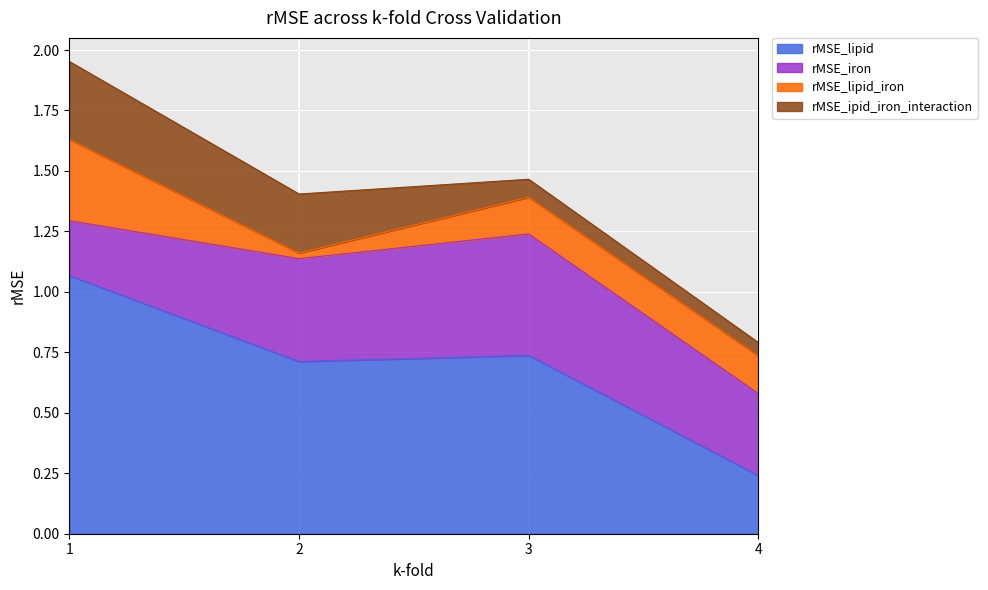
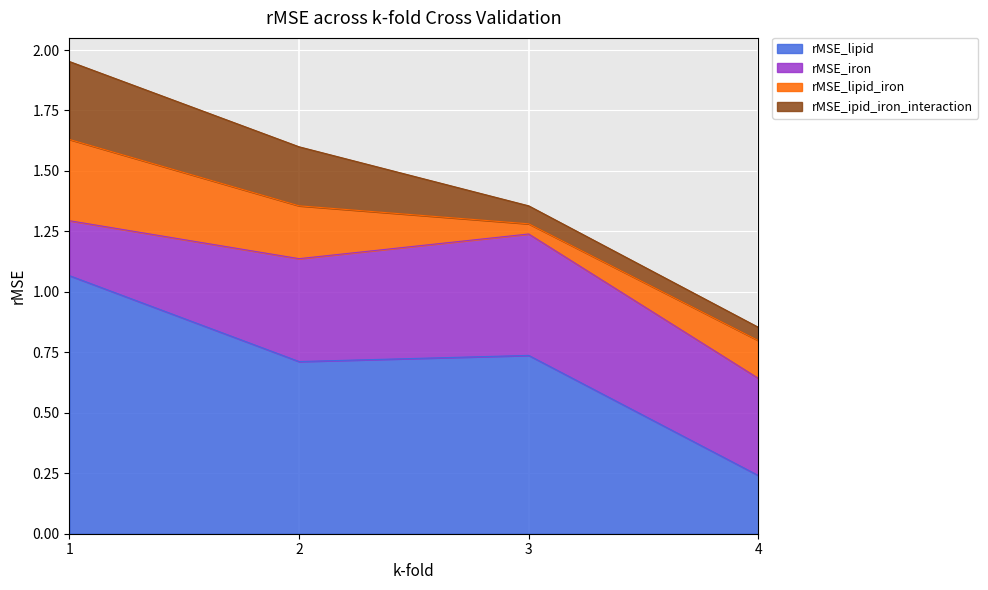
rMSE_lipid_iron, 2: 0.02 -> 0.22
rMSE_lipid_iron, 3: 0.15 -> 0.04
rMSE_iron, 4: 0.34 -> 0.40
